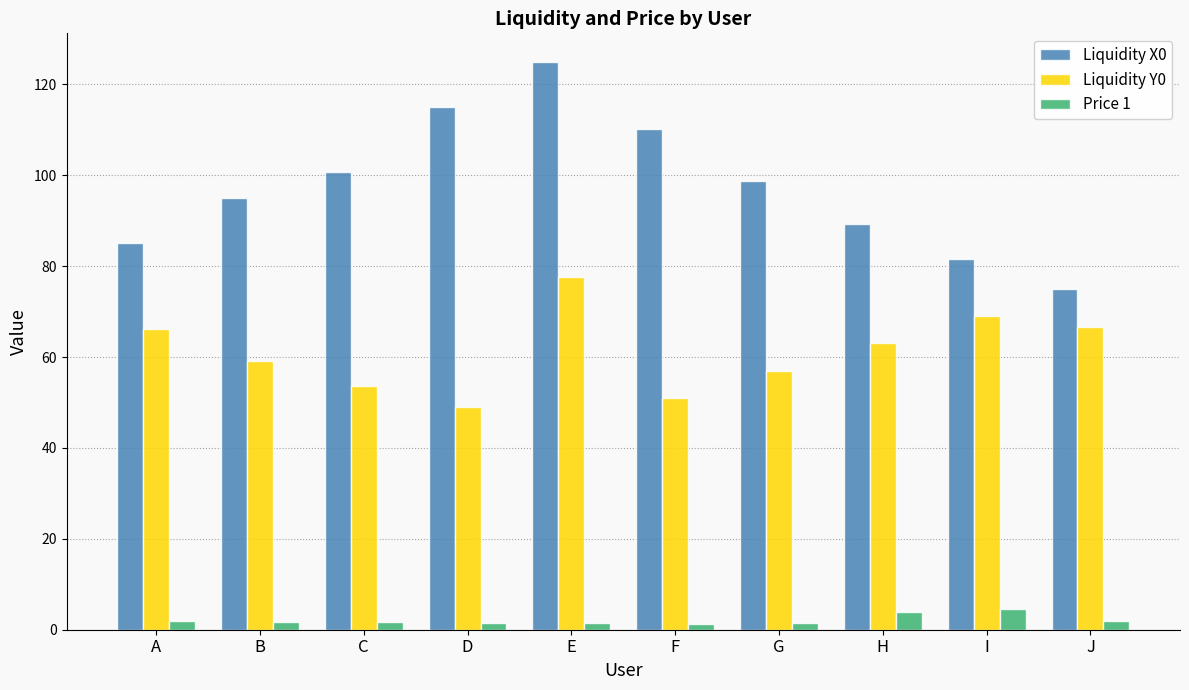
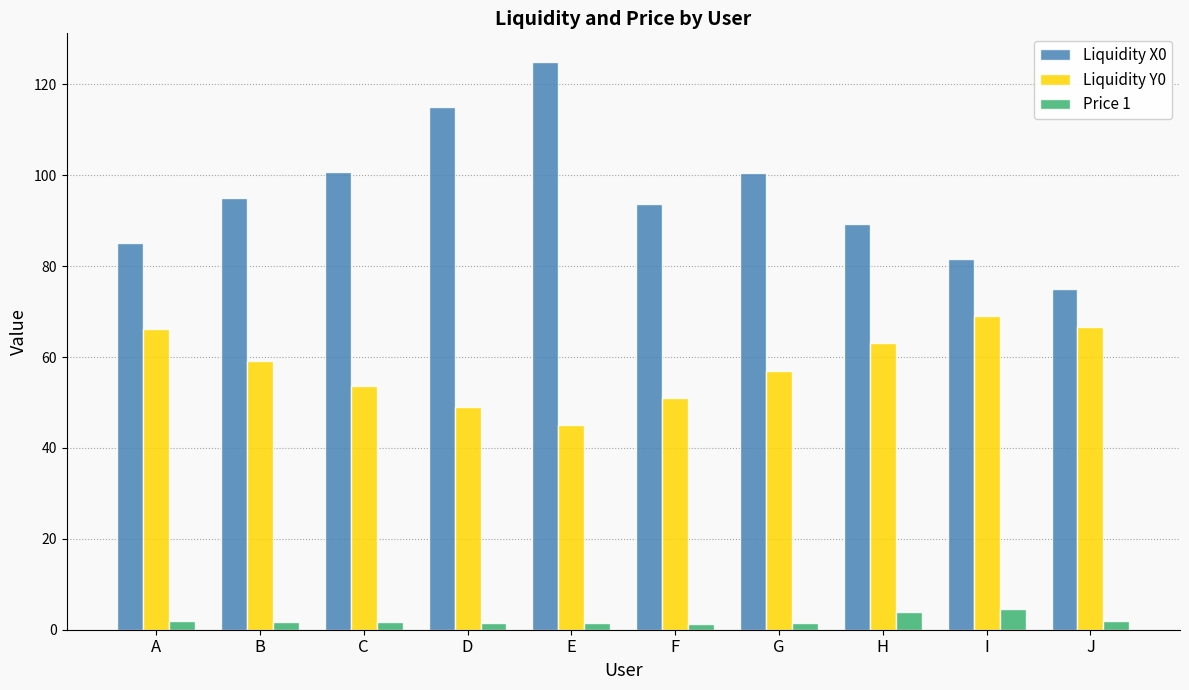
Liquidity Y0, E: 78 -> 45
Liquidity X0, F: 110 -> 94
Liquidity X0, G: 99 -> 101
